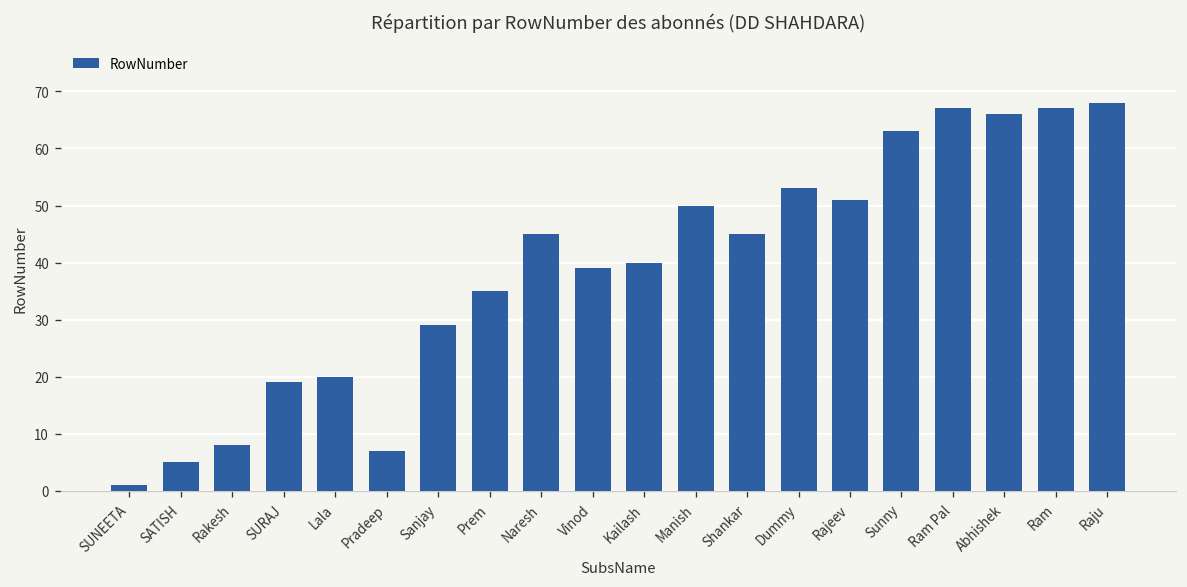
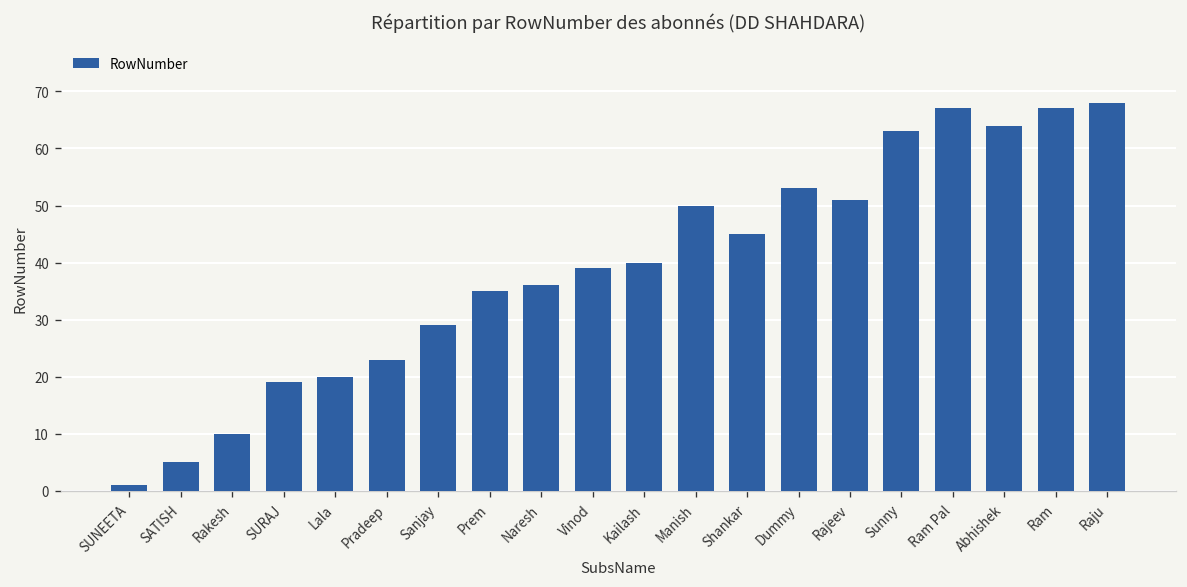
Rakesh: 8 -> 10
Pradeep: 7 -> 23
Naresh: 45 -> 36
Abhishek: 66 -> 64
